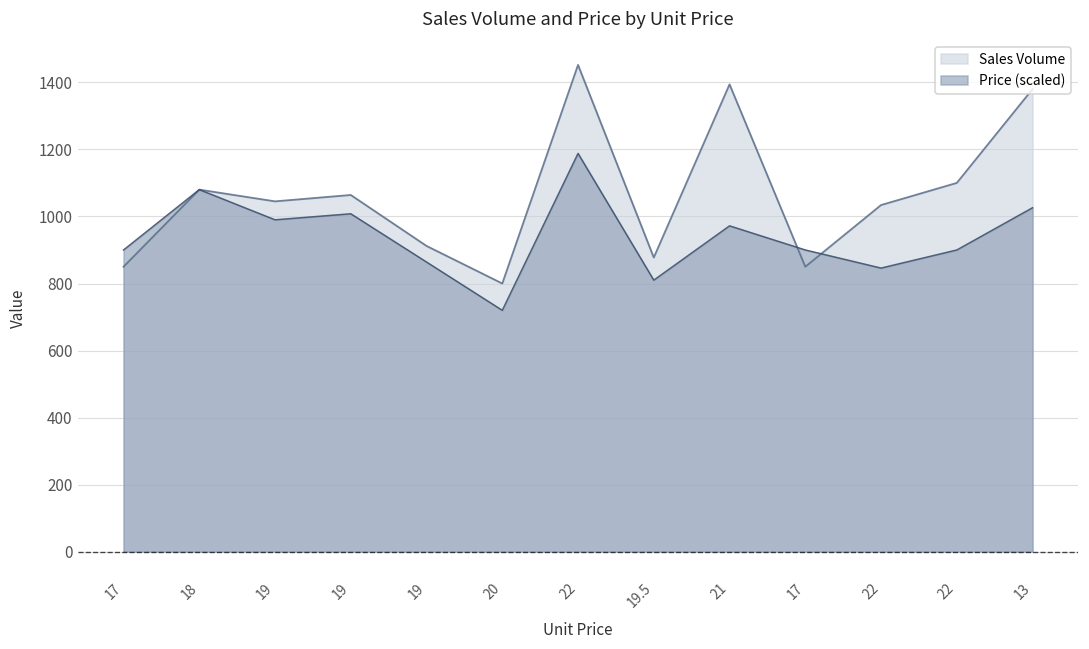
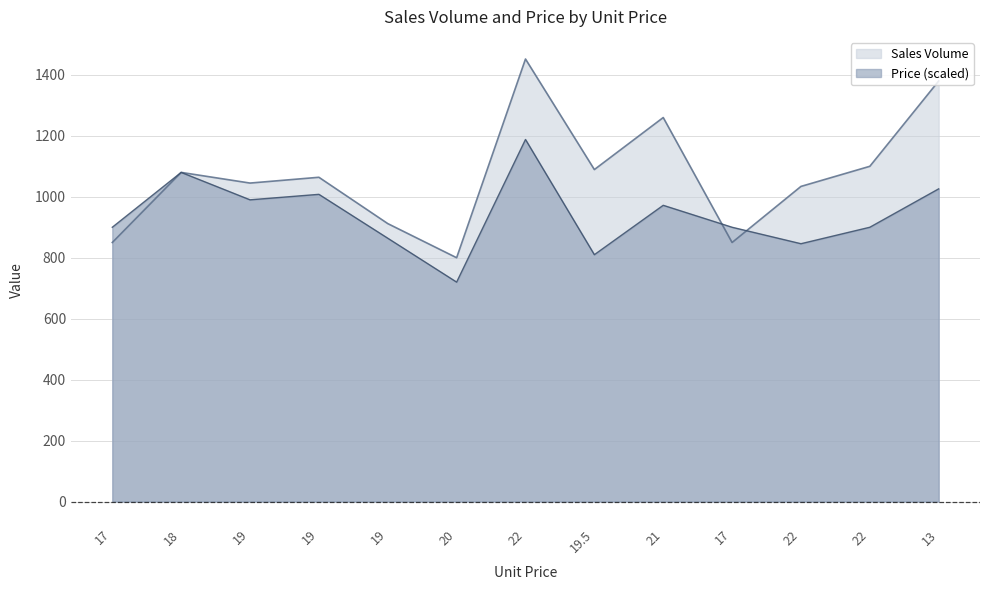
Sales Volume, 19.5: 880 -> 1090
Sales Volume, 21: 1390 -> 1260
